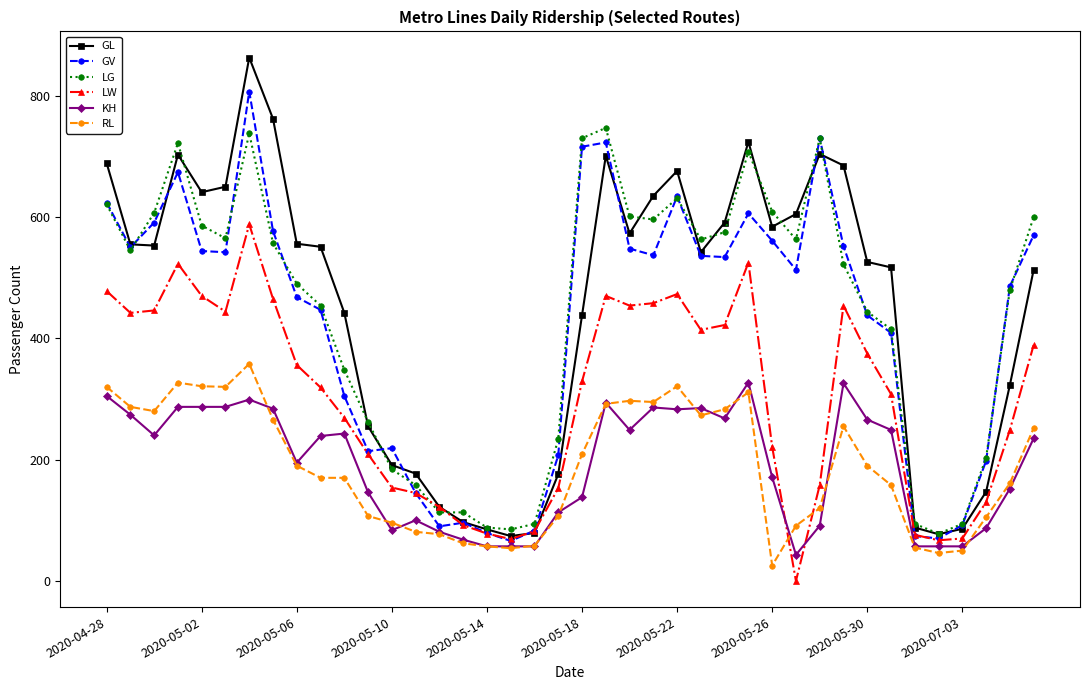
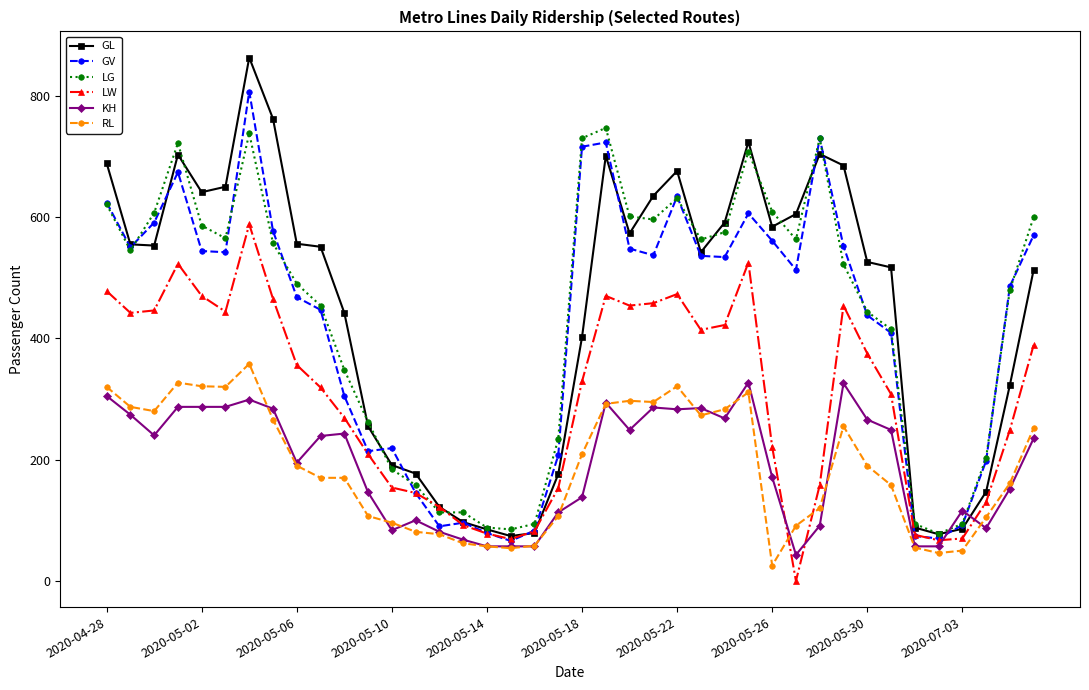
GL, 2020-05-18: 440 -> 400
KH, 2020-07-03: 60 -> 120
